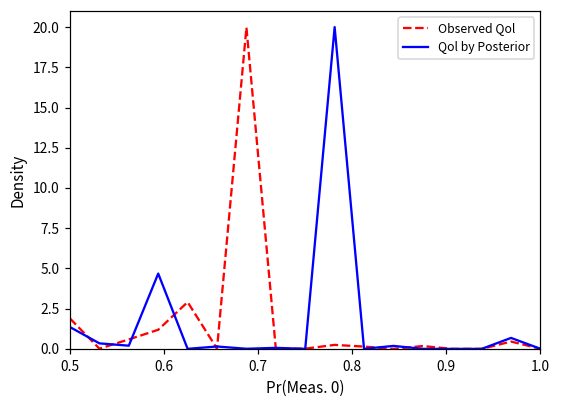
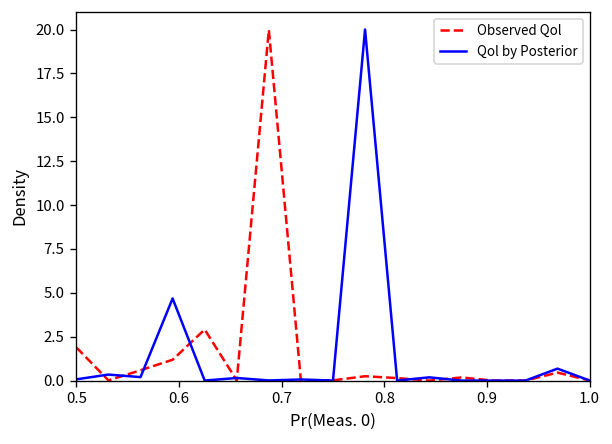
Qol by Posterior, 0.5: 1.4 -> 0.1
